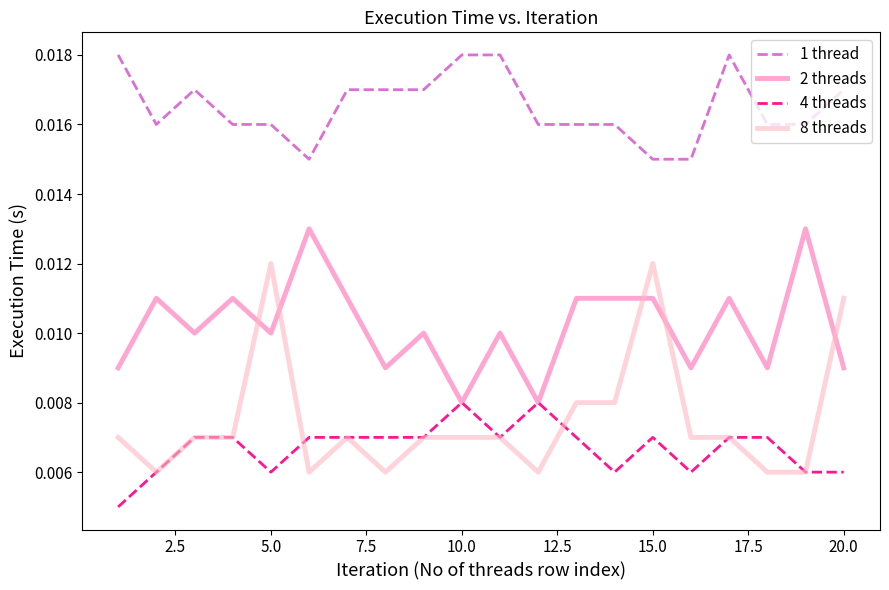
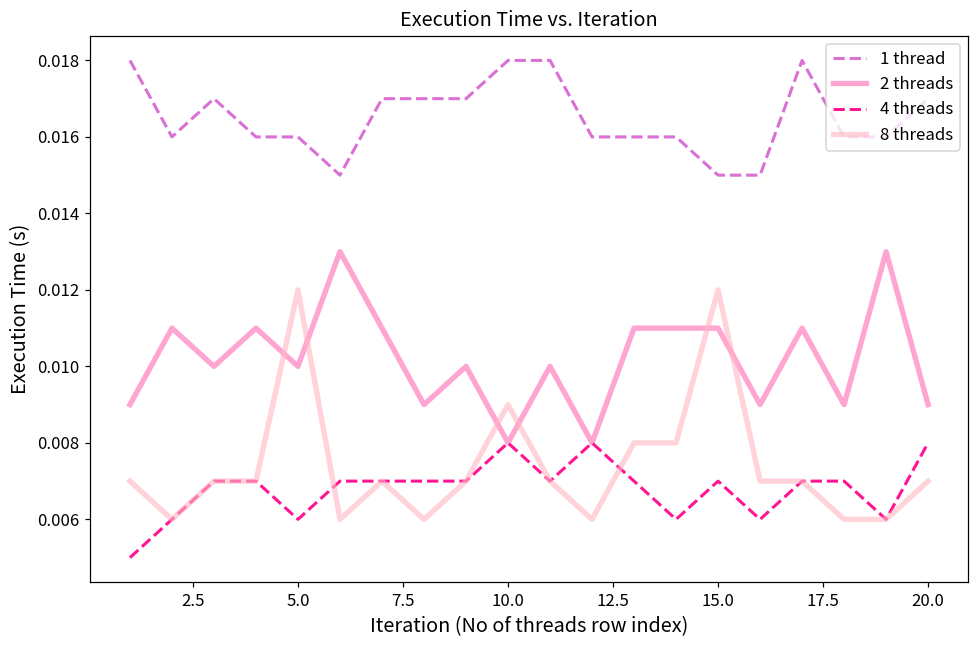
8 threads, 10.0: 0.007 -> 0.009
4 threads, 20.0: 0.006 -> 0.008
8 threads, 20.0: 0.011 -> 0.007
